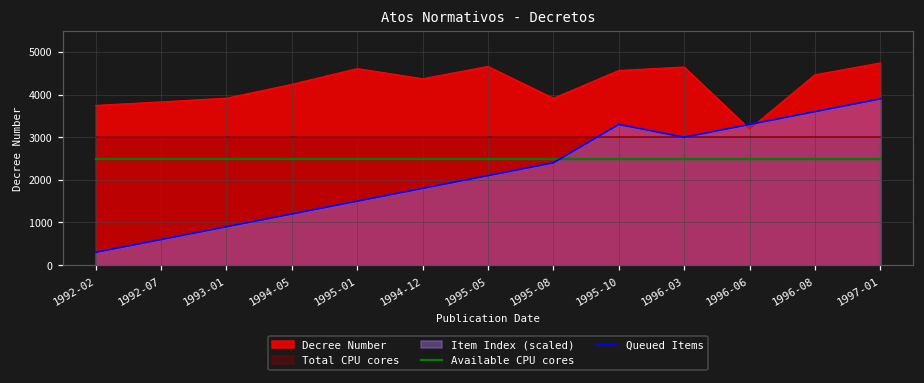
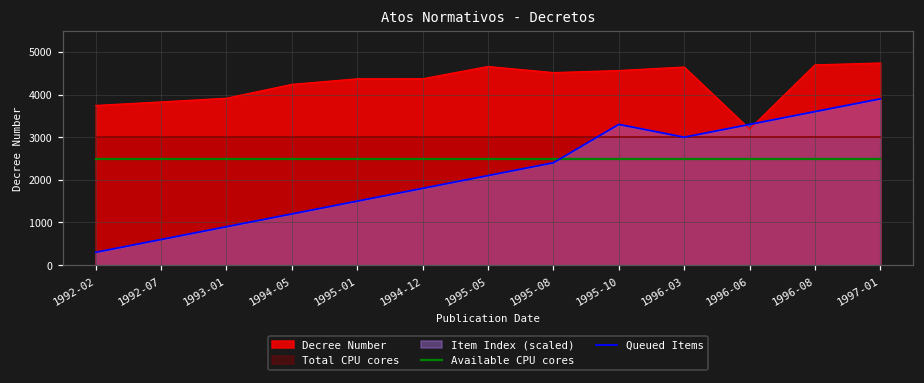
Decree Number, 1995-01: 4600 -> 4400
Decree Number, 1995-08: 3900 -> 4500
Decree Number, 1996-08: 4500 -> 4700
